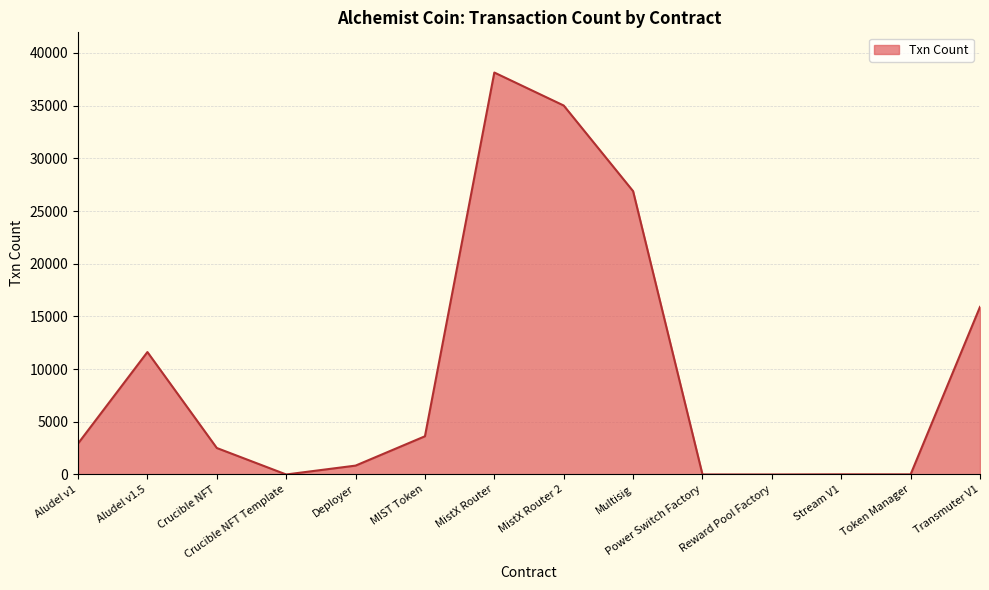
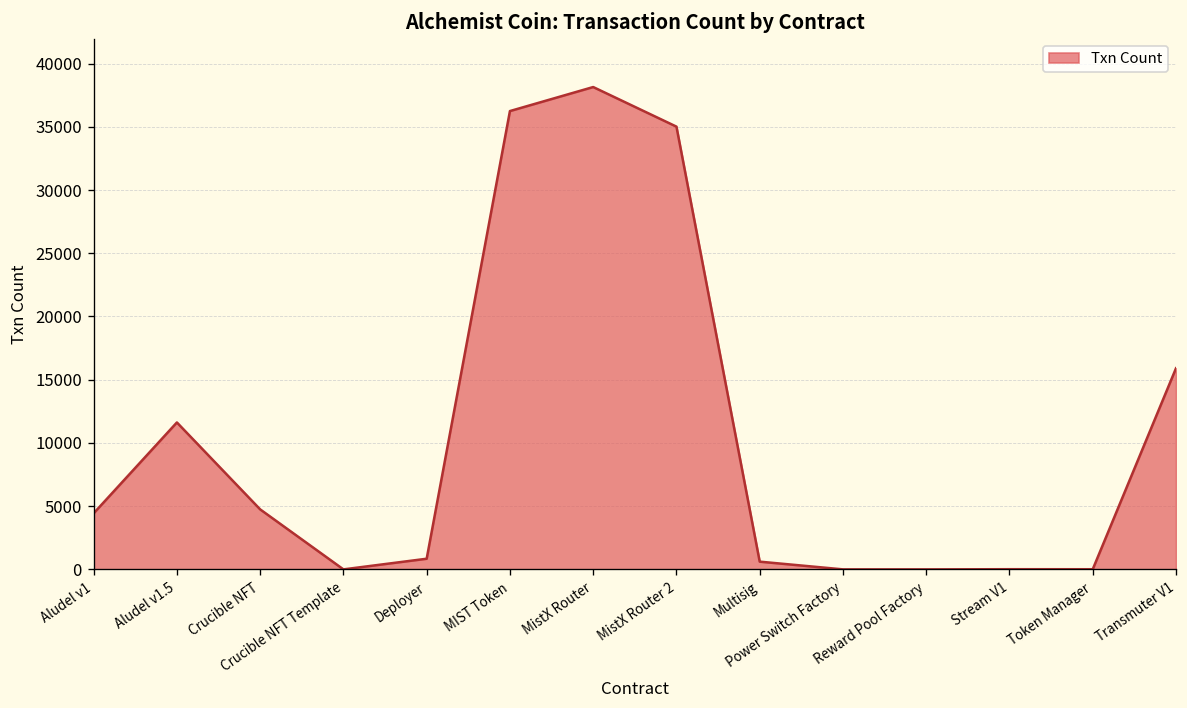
Aludel v1: 2900 -> 4400
Crucible NFT: 2500 -> 4700
MIST Token: 3600 -> 36200
Multisig: 26900 -> 600
